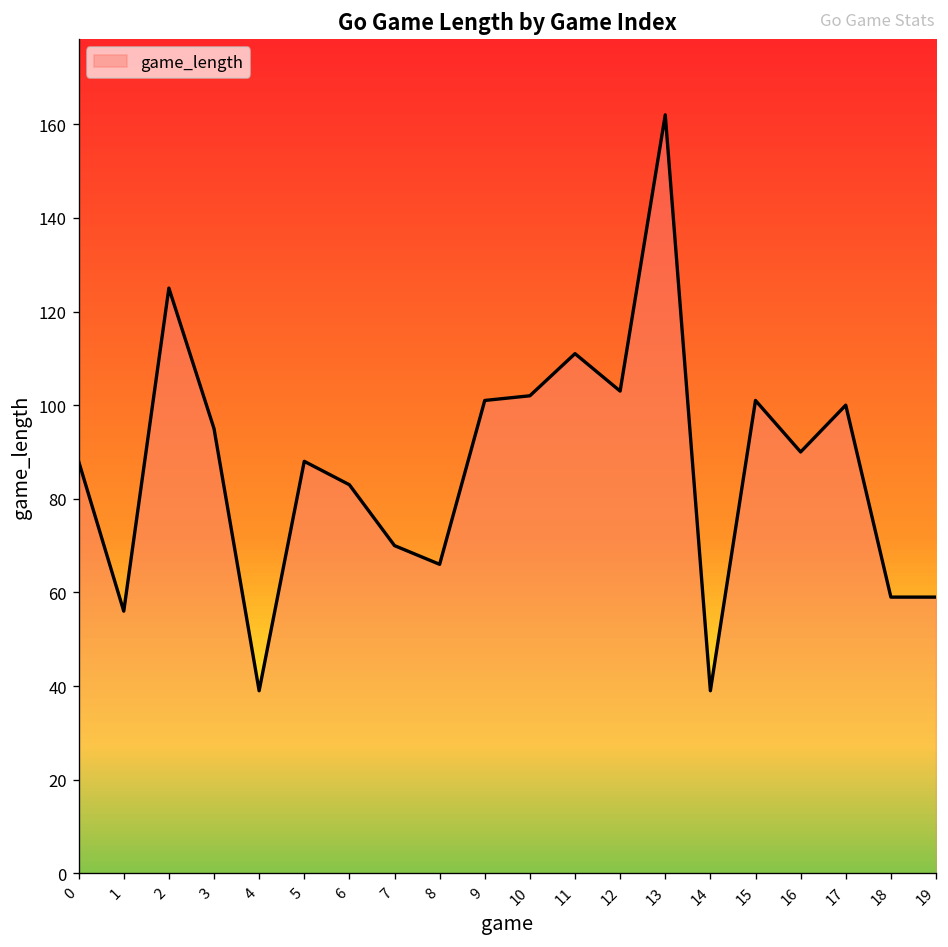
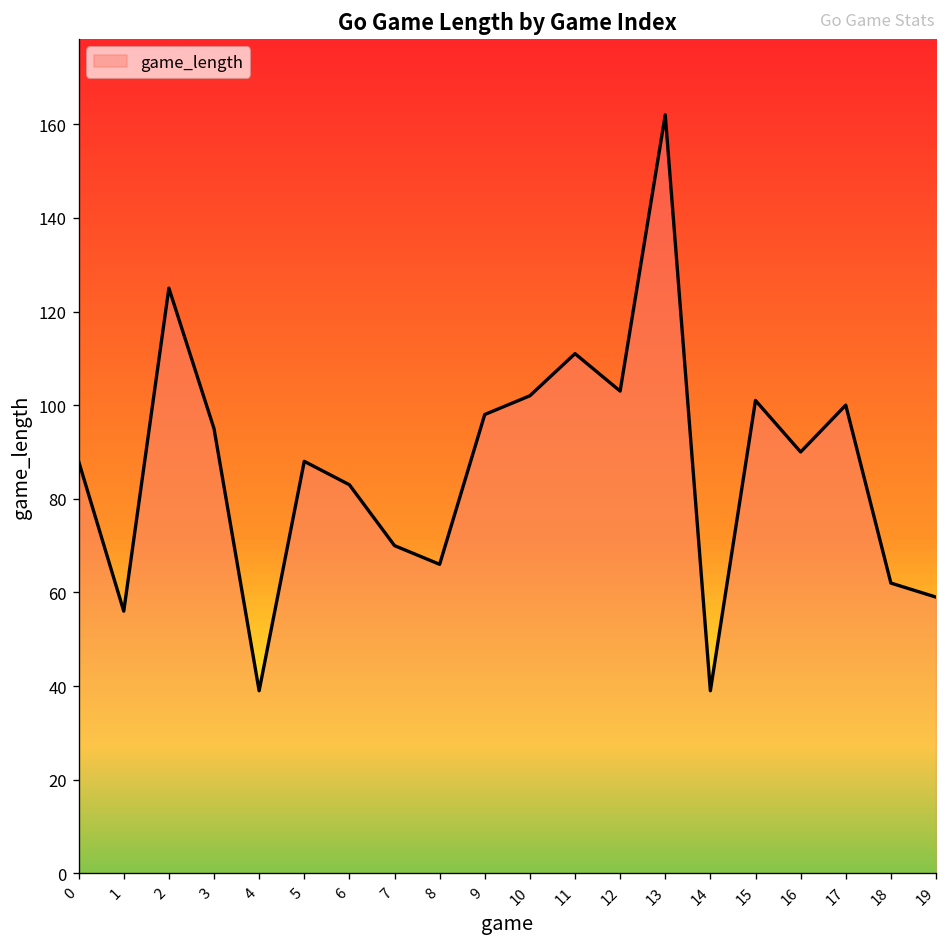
9: 101 -> 98
18: 59 -> 62
